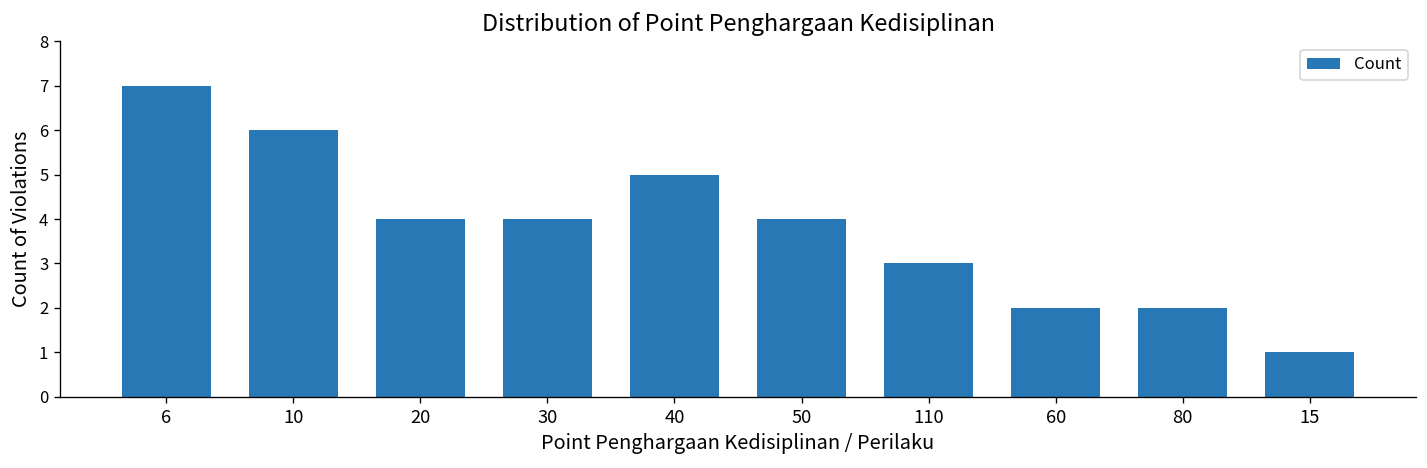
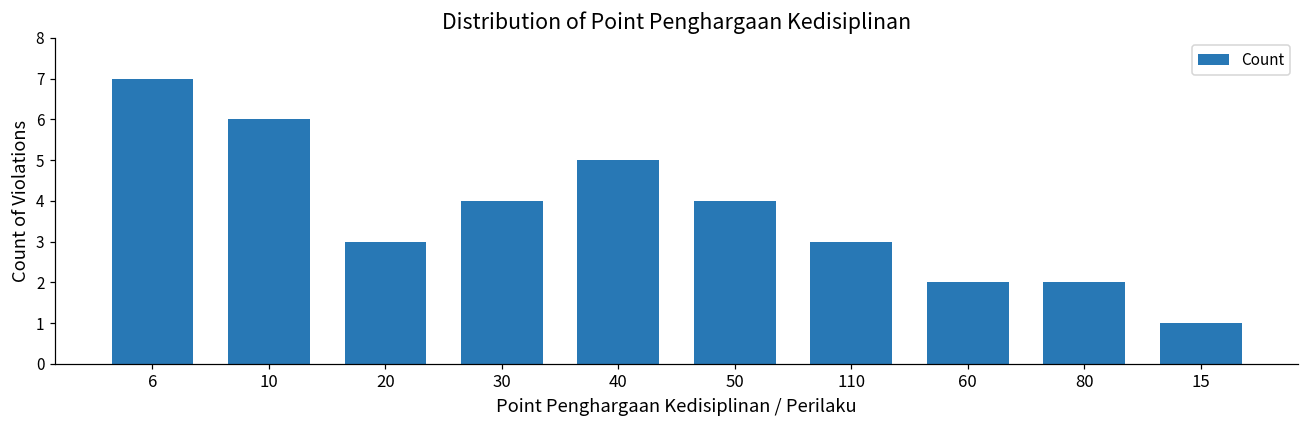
20: 4 -> 3
